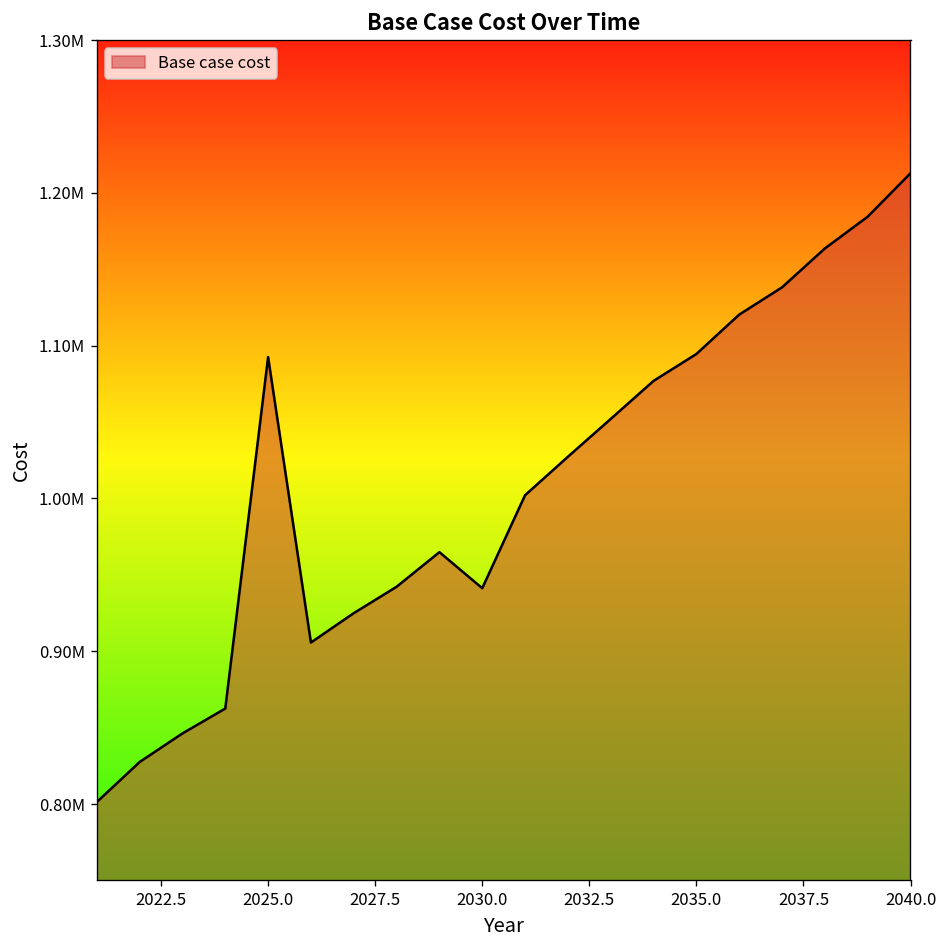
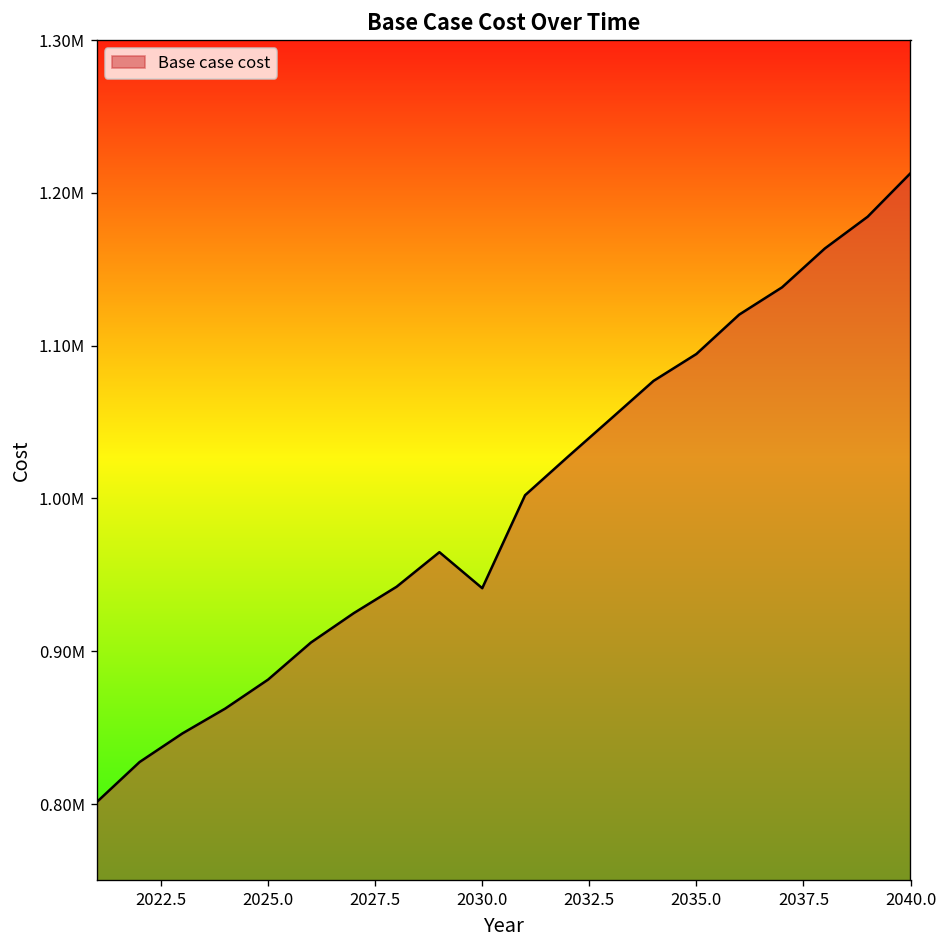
2025.0: 1093000 -> 881000
